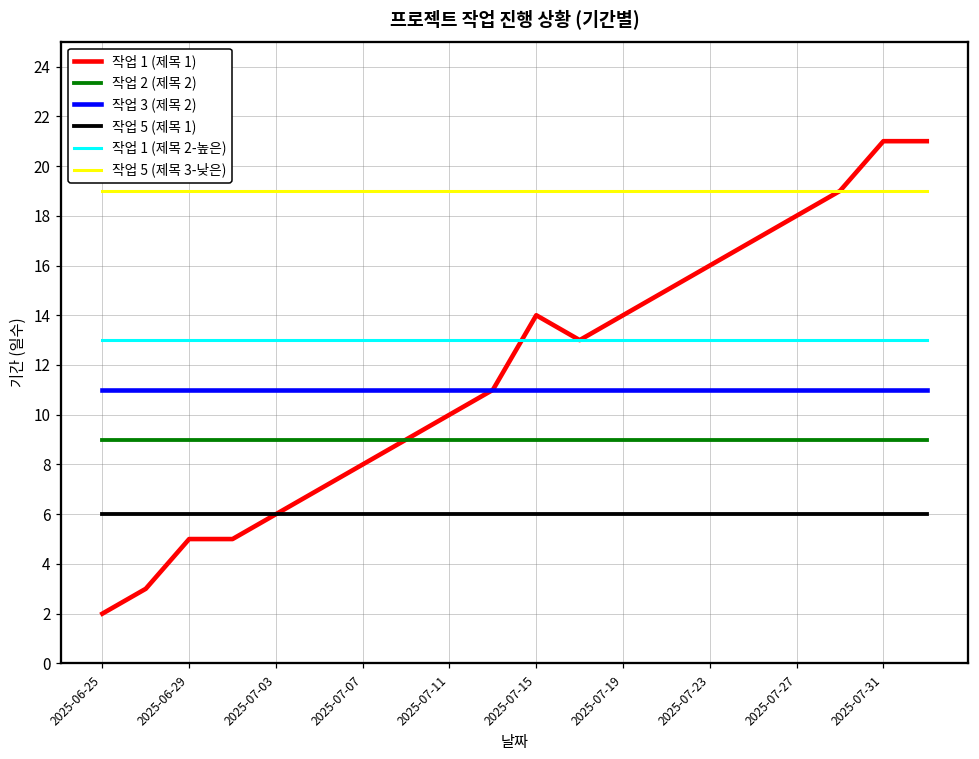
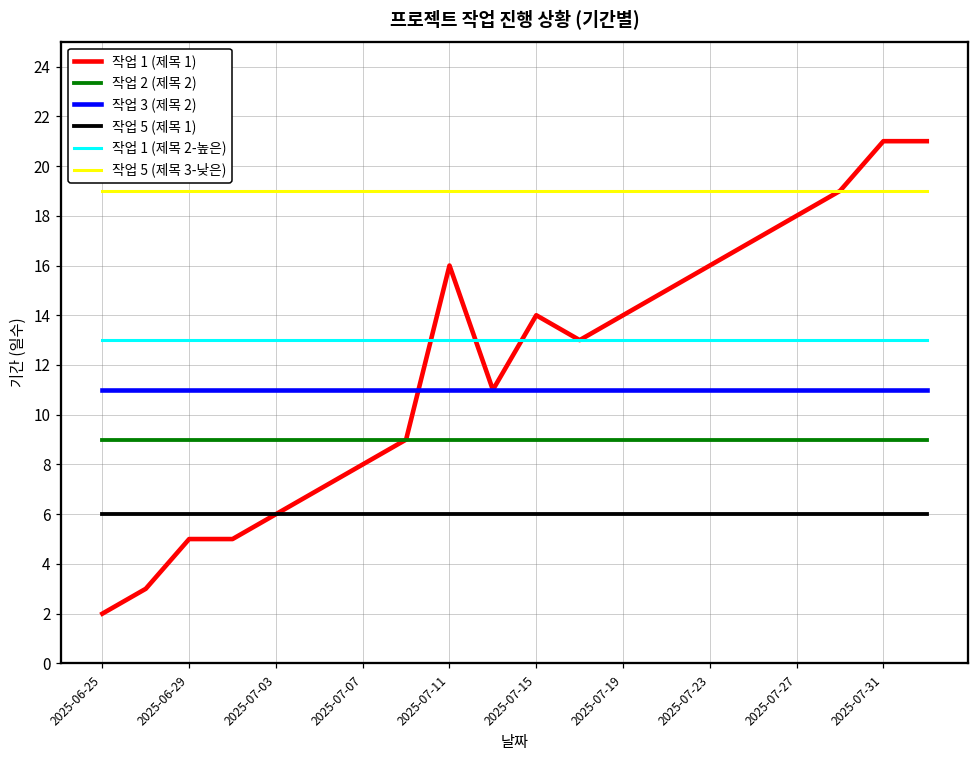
작업 1 (제목 1), 2025-07-11: 10 -> 16
